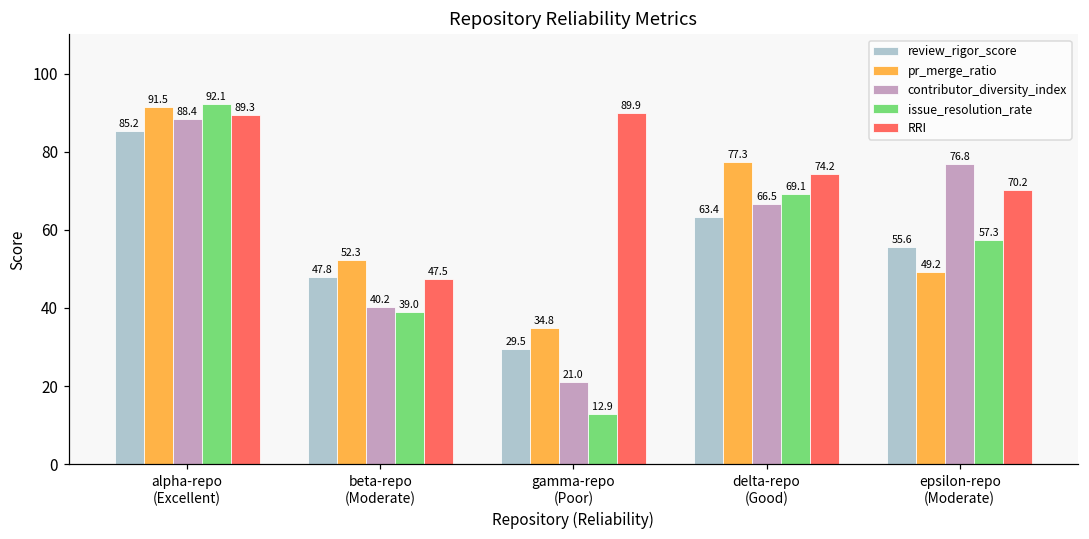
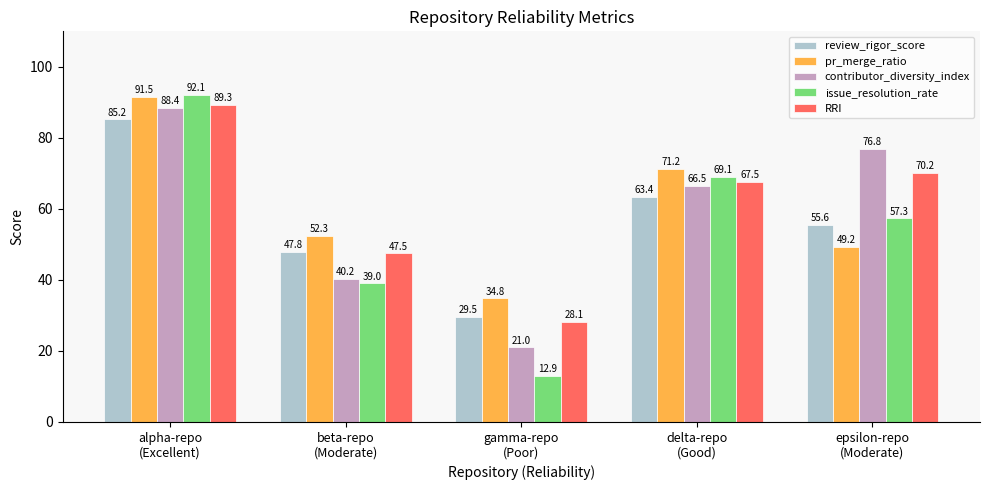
RRI, gamma-repo (Poor): 89.9 -> 28.1
pr_merge_ratio, delta-repo (Good): 77.3 -> 71.2
RRI, delta-repo (Good): 74.2 -> 67.5
